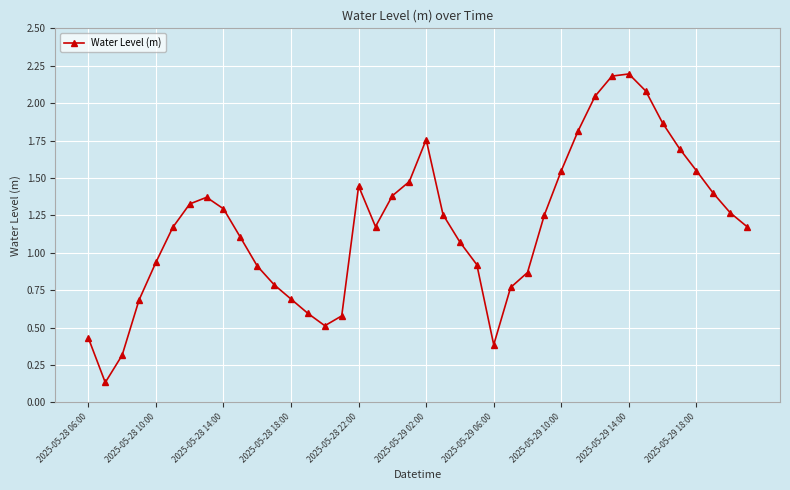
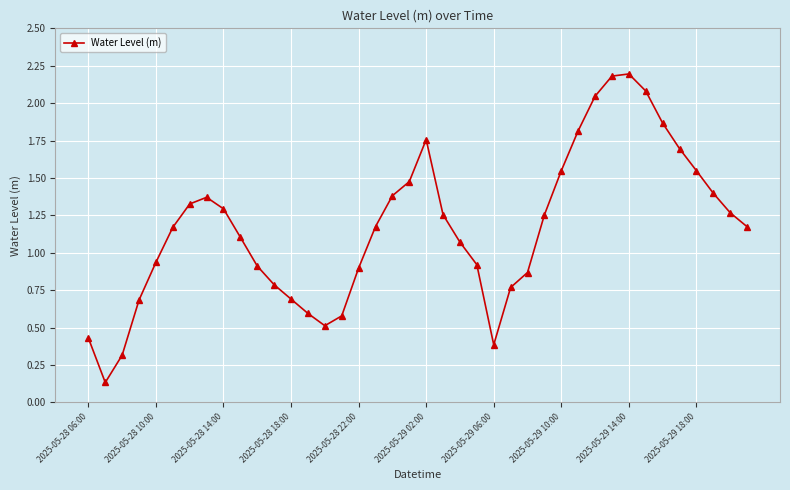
2025-05-28 22:00: 1.45 -> 0.90
